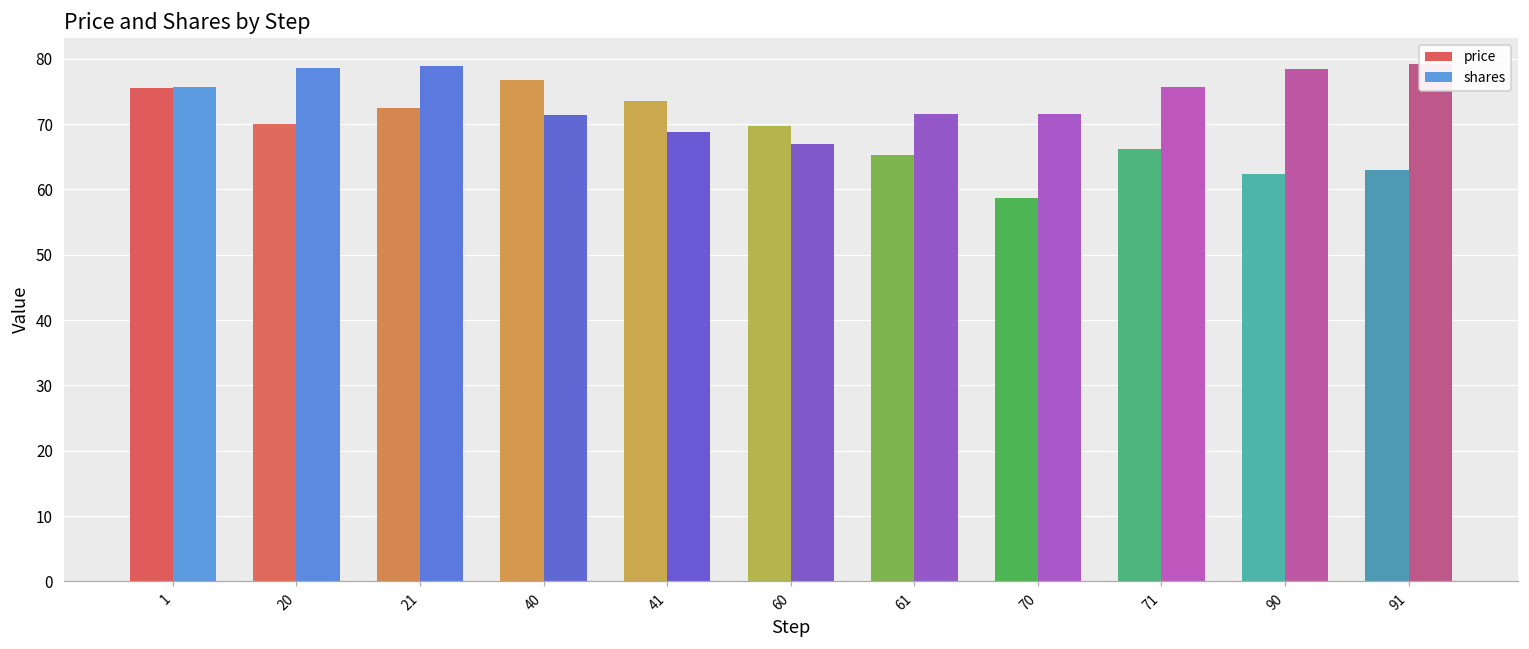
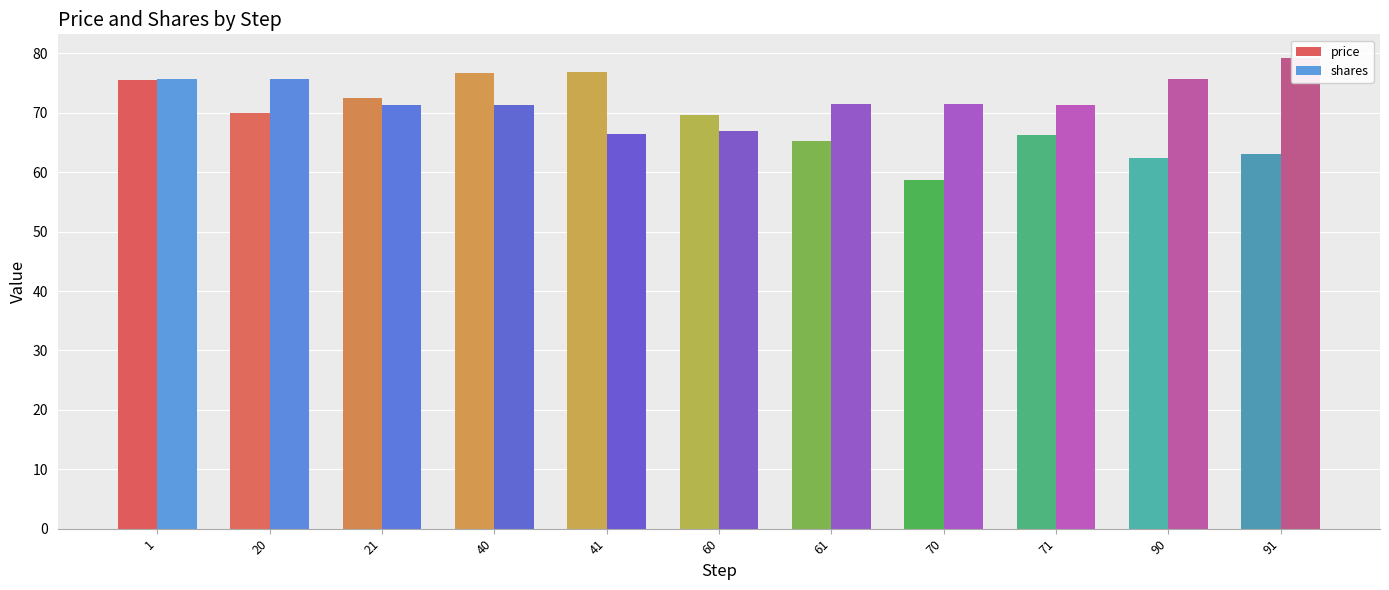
shares, 20: 79 -> 76
shares, 21: 79 -> 71
price, 41: 74 -> 77
shares, 41: 69 -> 66
shares, 71: 76 -> 71
shares, 90: 79 -> 76
